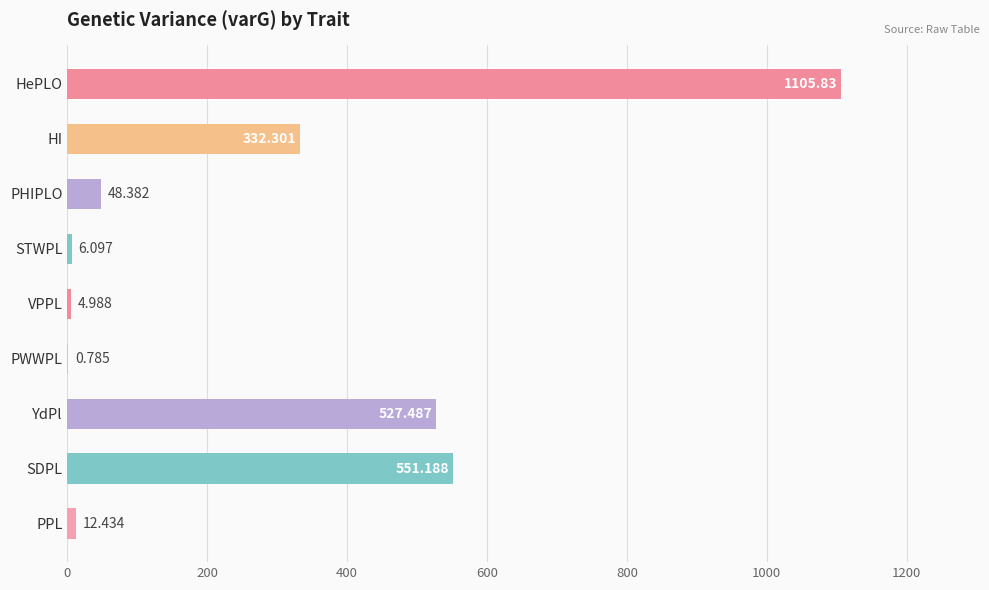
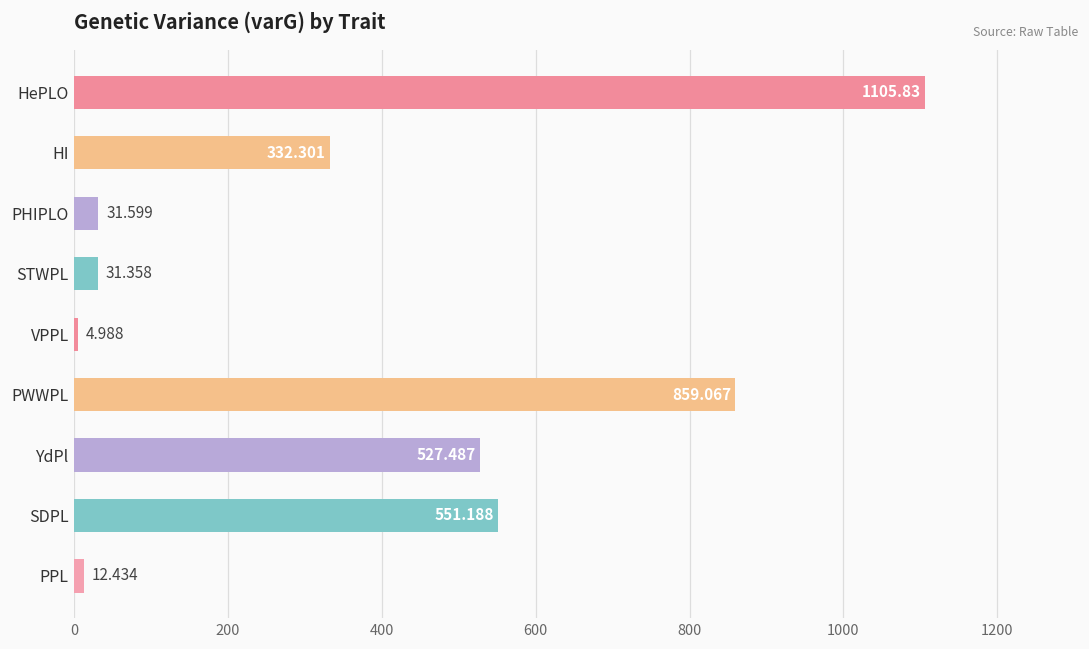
PHIPLO: 48.382 -> 31.599
STWPL: 6.097 -> 31.358
PWWPL: 0.785 -> 859.067
